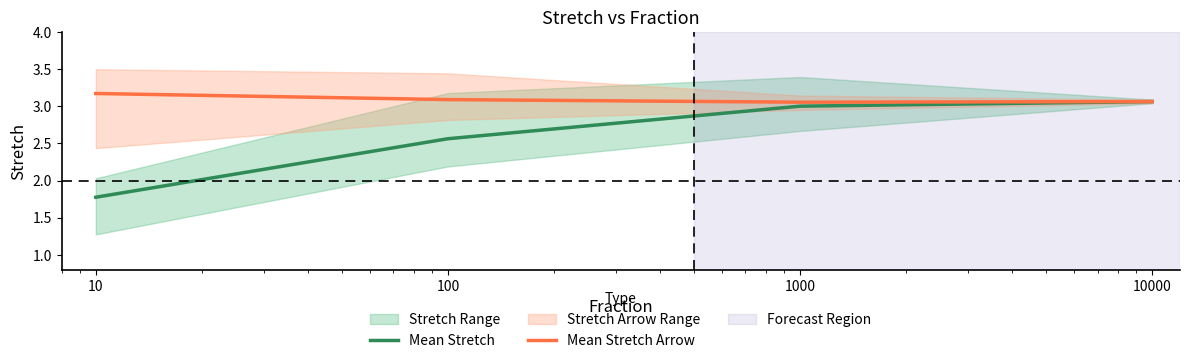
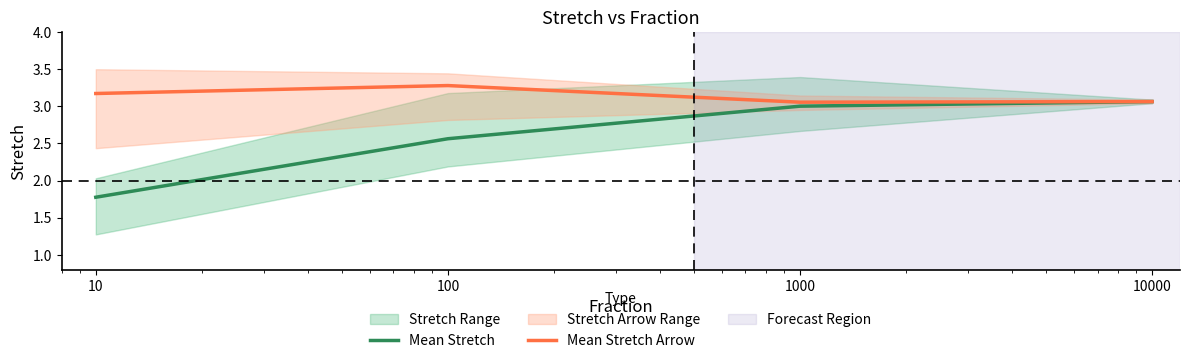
Mean Stretch Arrow, 100: 3.1 -> 3.3
